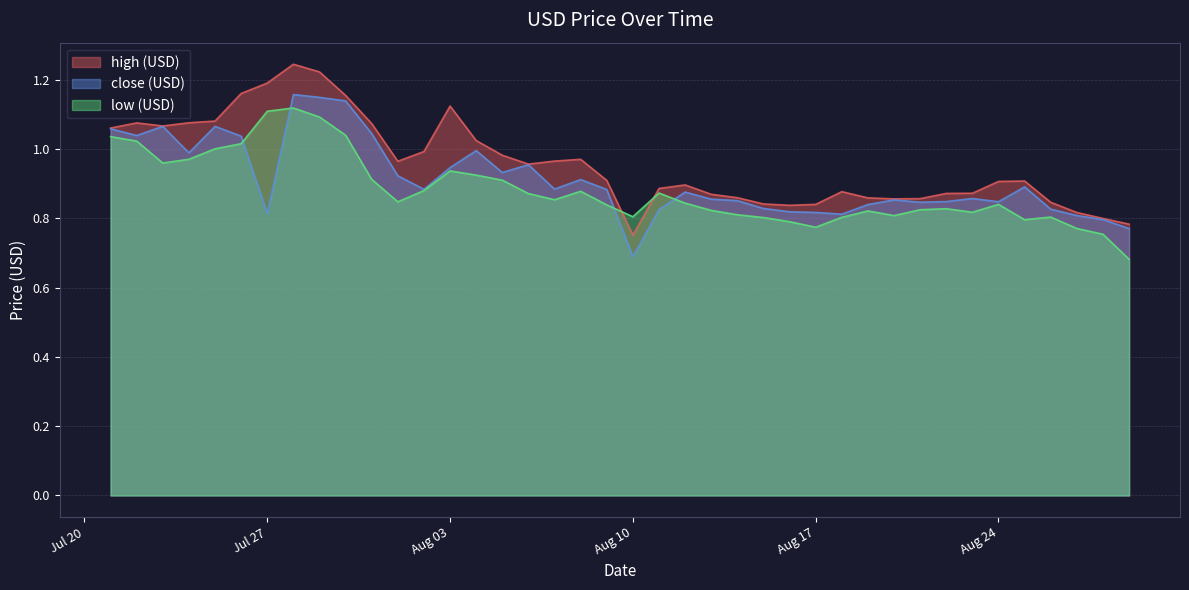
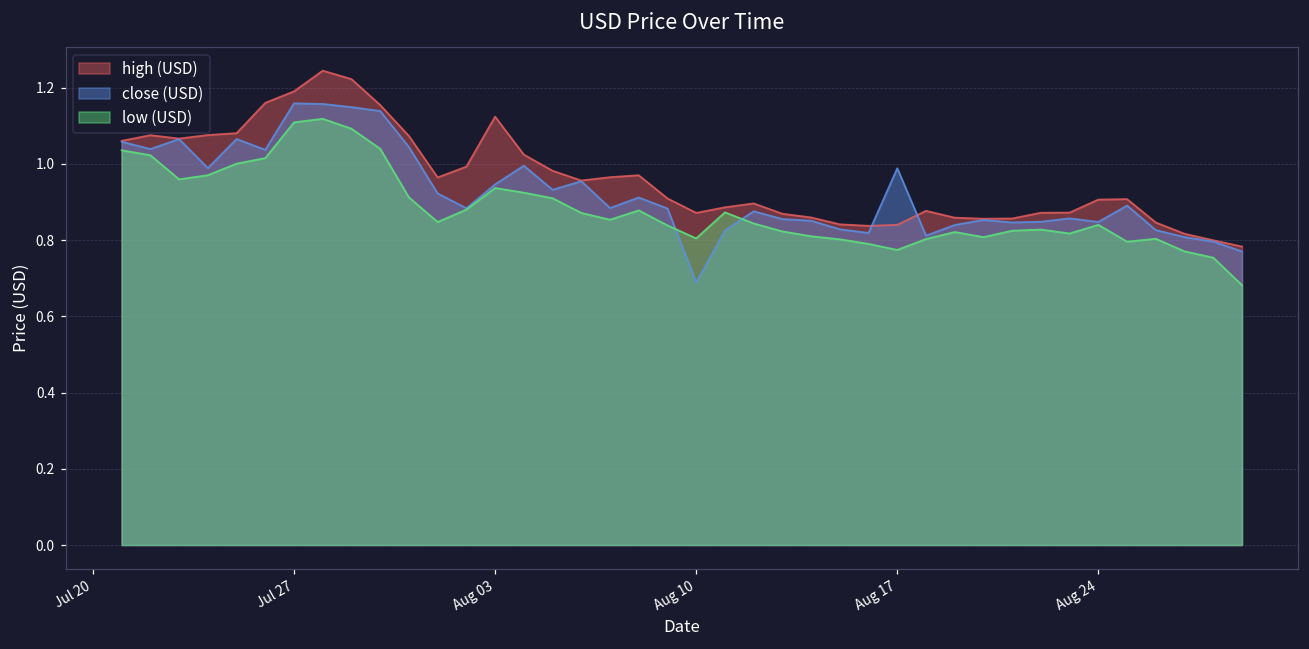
close (USD), Jul 27: 0.81 -> 1.16
high (USD), Aug 10: 0.75 -> 0.87
close (USD), Aug 17: 0.82 -> 0.99
